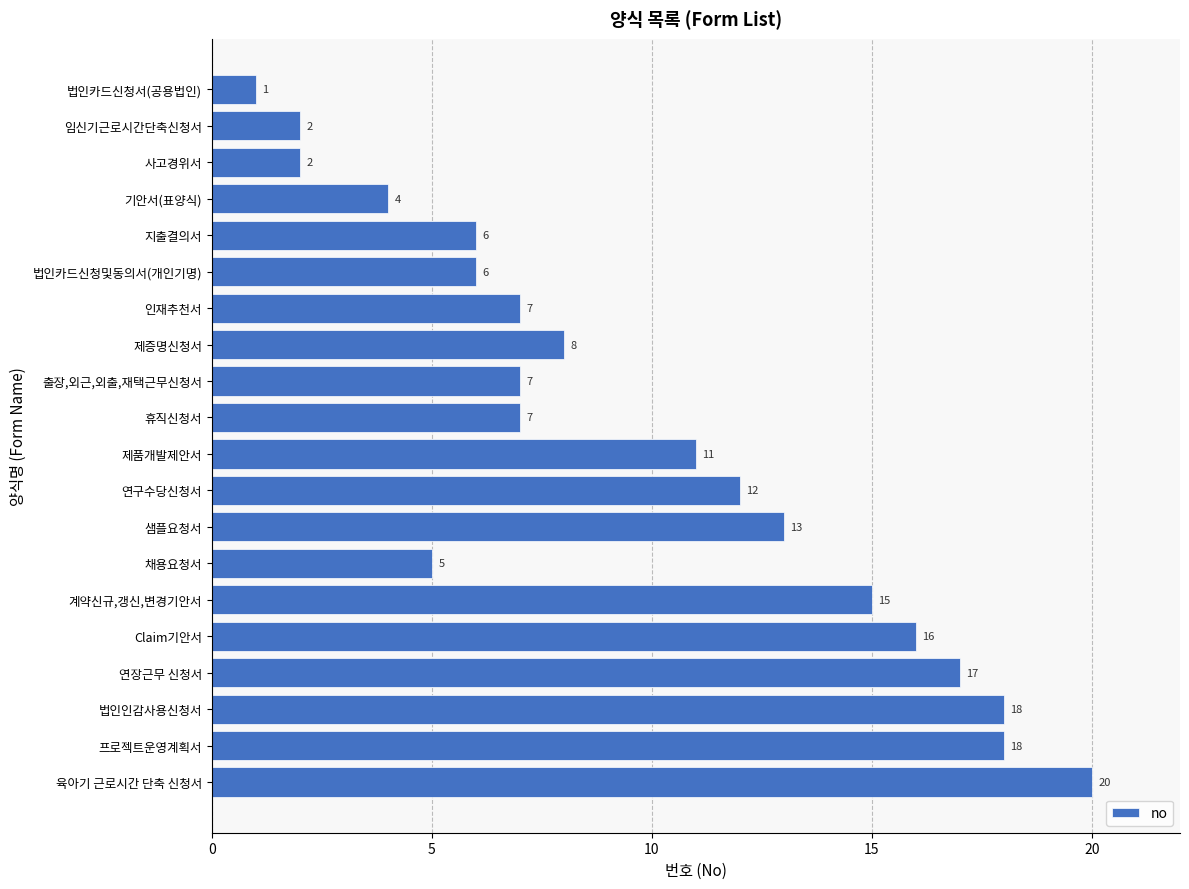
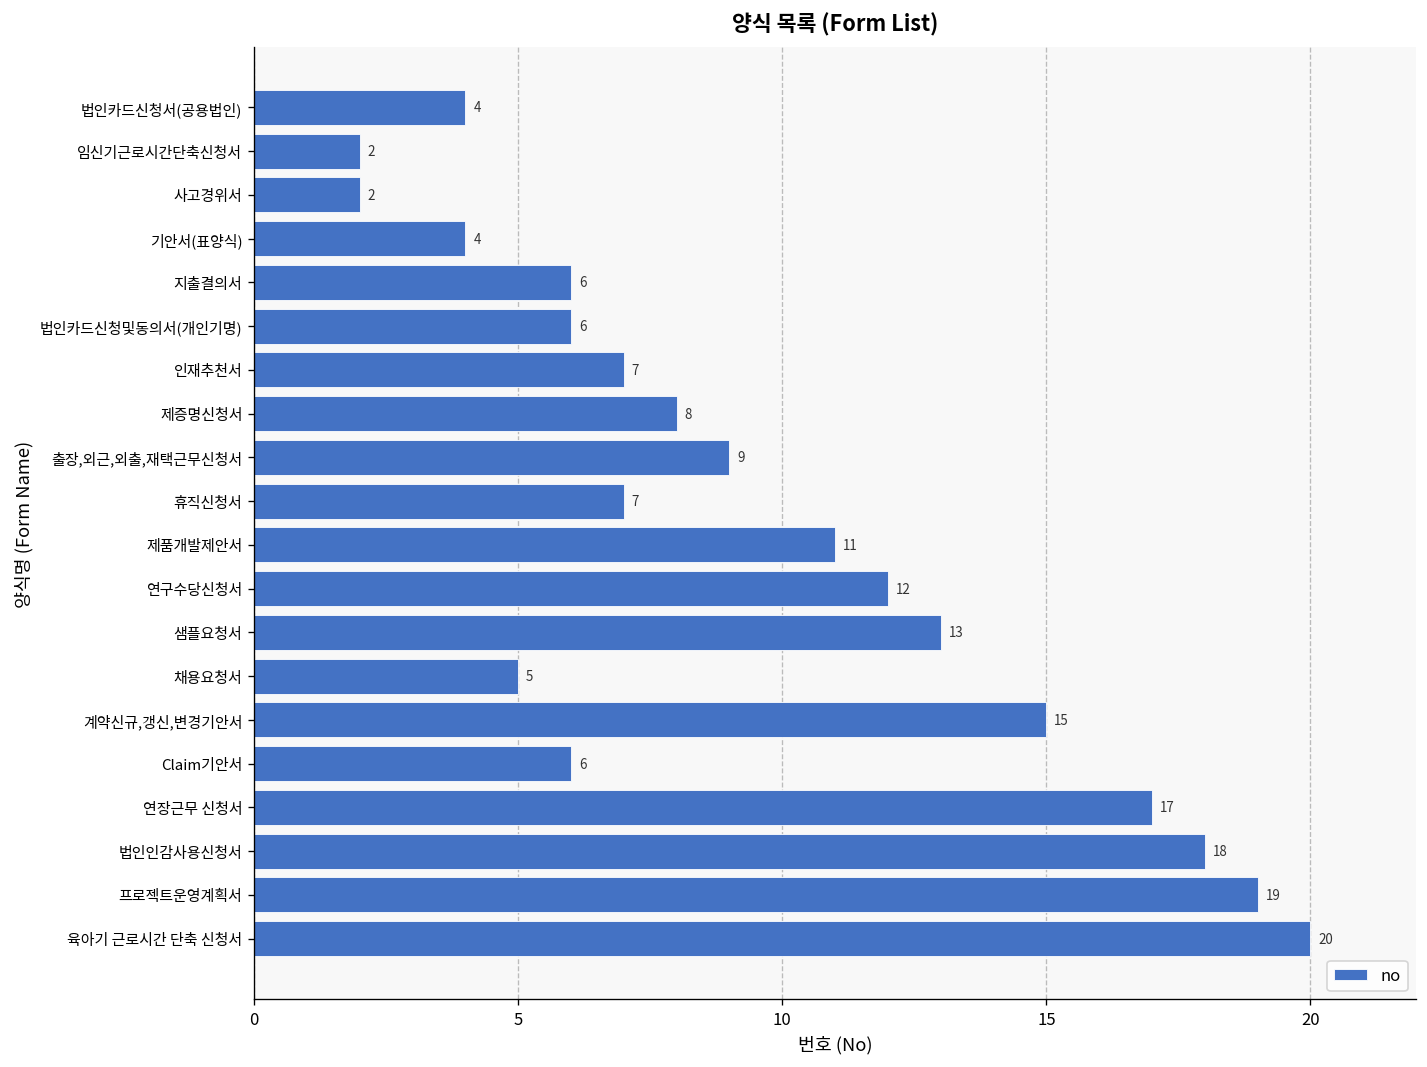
법인카드신청서(공용법인): 1 -> 4
출장,외근,외출,재택근무신청서: 7 -> 9
Claim기안서: 16 -> 6
프로젝트운영계획서: 18 -> 19
